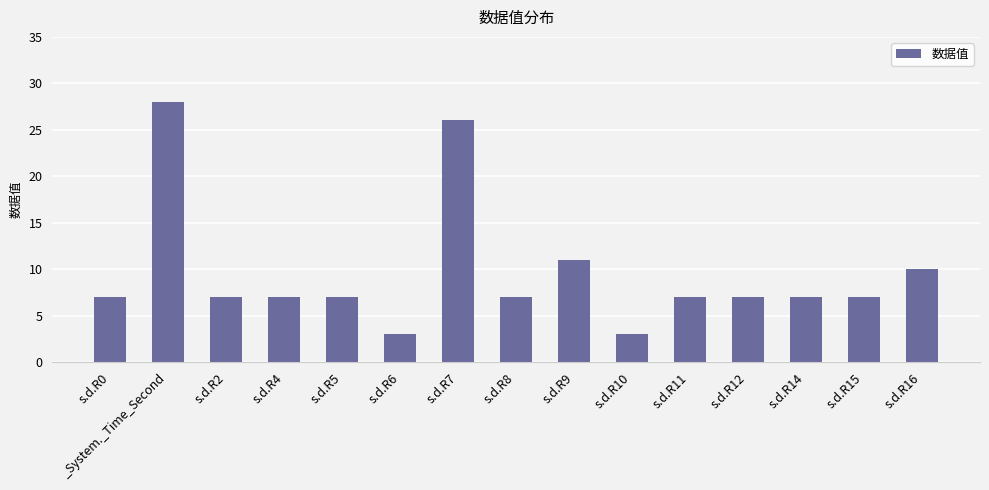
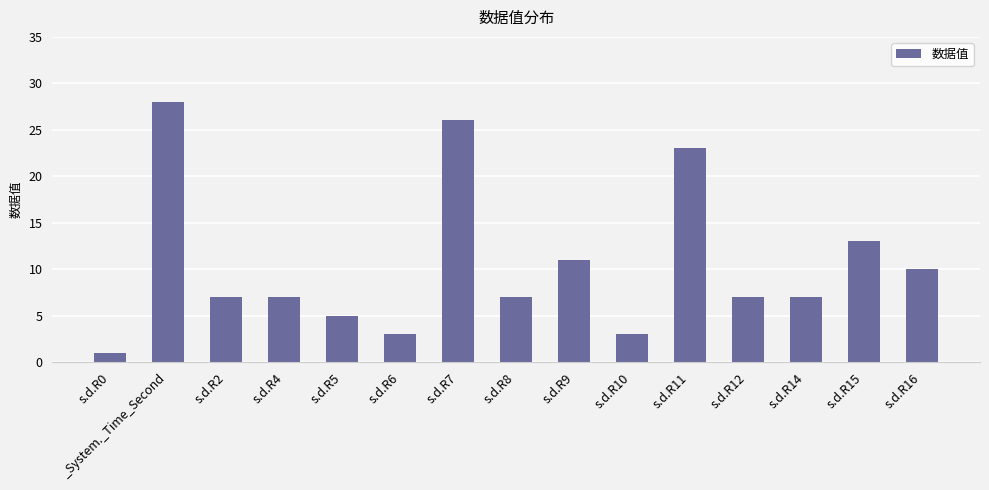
s.d.R0: 7 -> 1
s.d.R5: 7 -> 5
s.d.R11: 7 -> 23
s.d.R15: 7 -> 13
